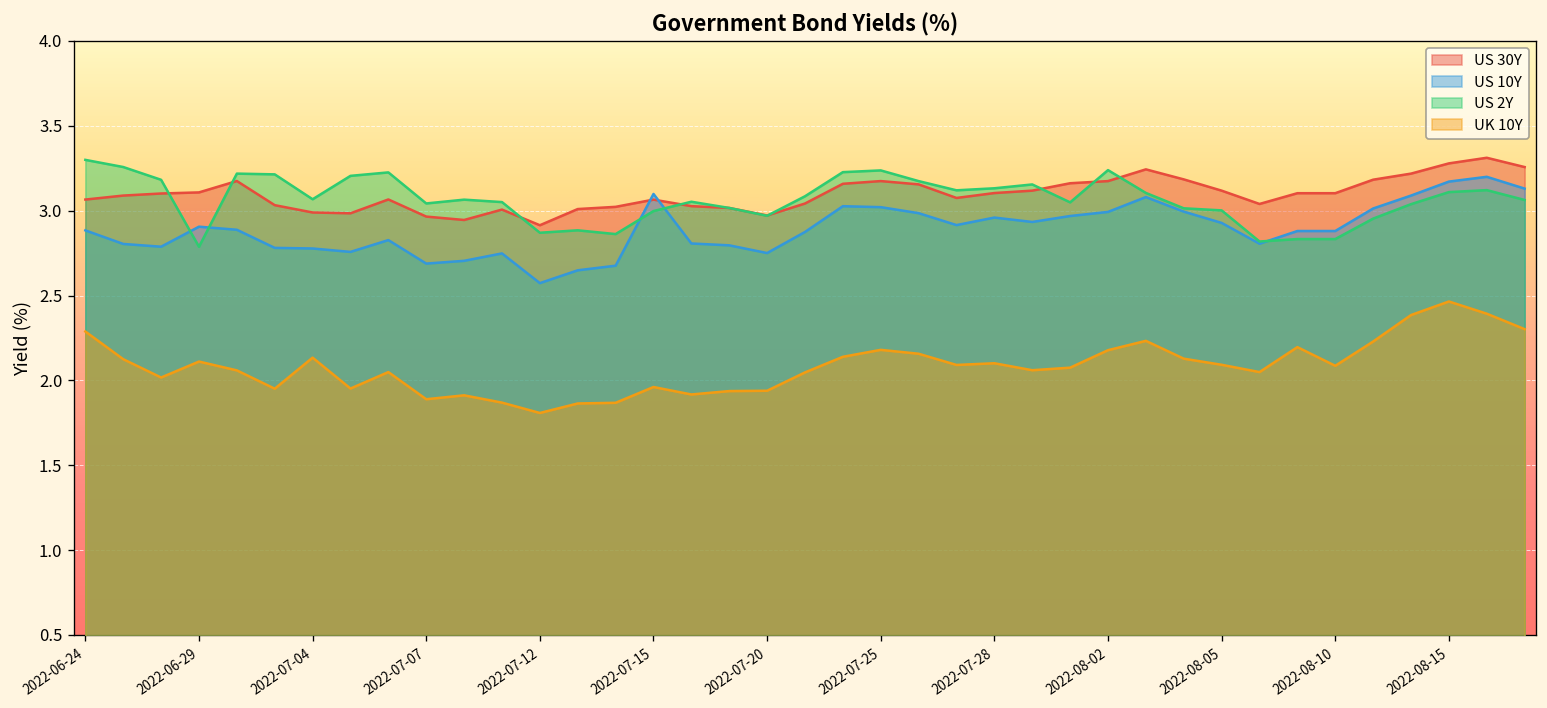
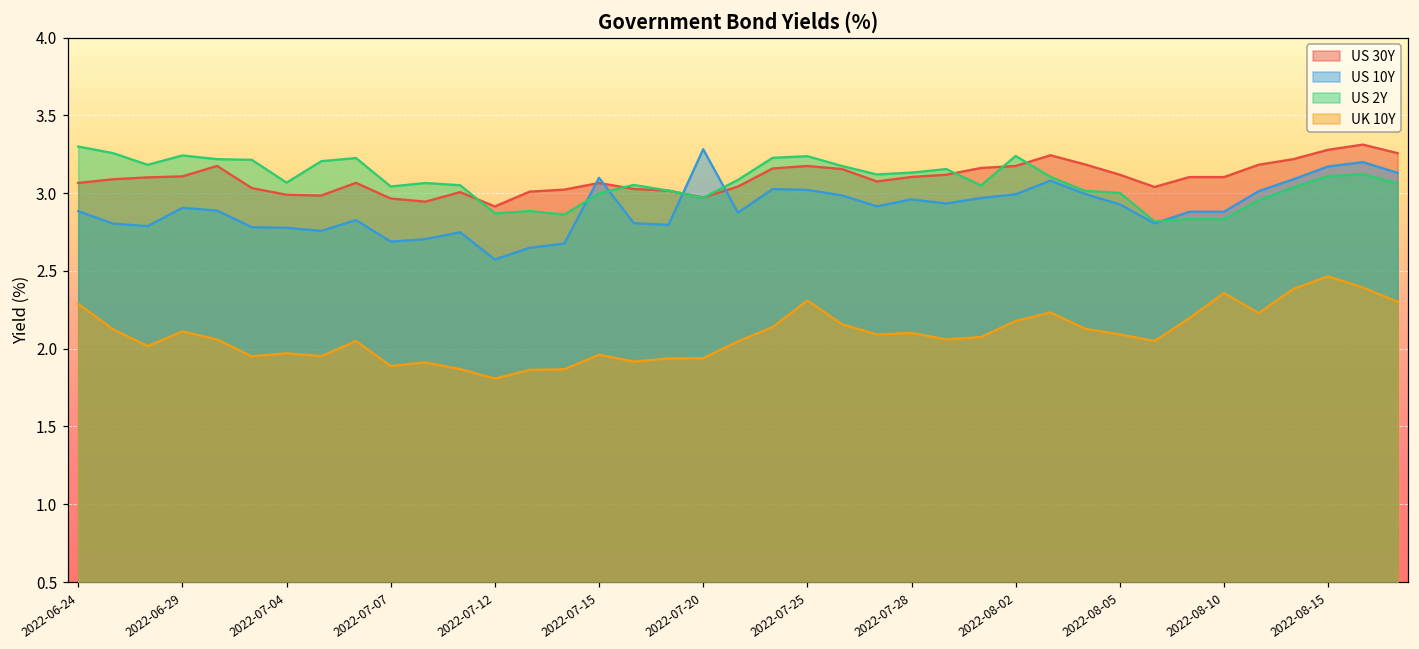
US 2Y, 2022-06-29: 2.79 -> 3.24
UK 10Y, 2022-07-04: 2.13 -> 1.97
US 10Y, 2022-07-20: 2.75 -> 3.28
UK 10Y, 2022-07-25: 2.18 -> 2.31
UK 10Y, 2022-08-10: 2.09 -> 2.36
